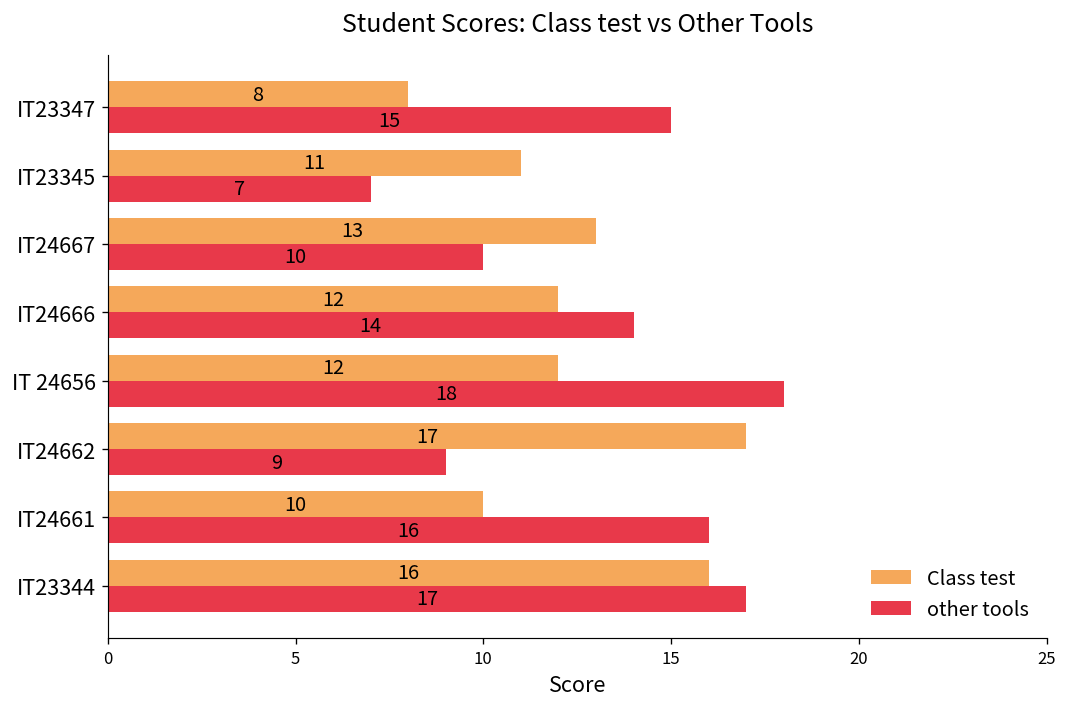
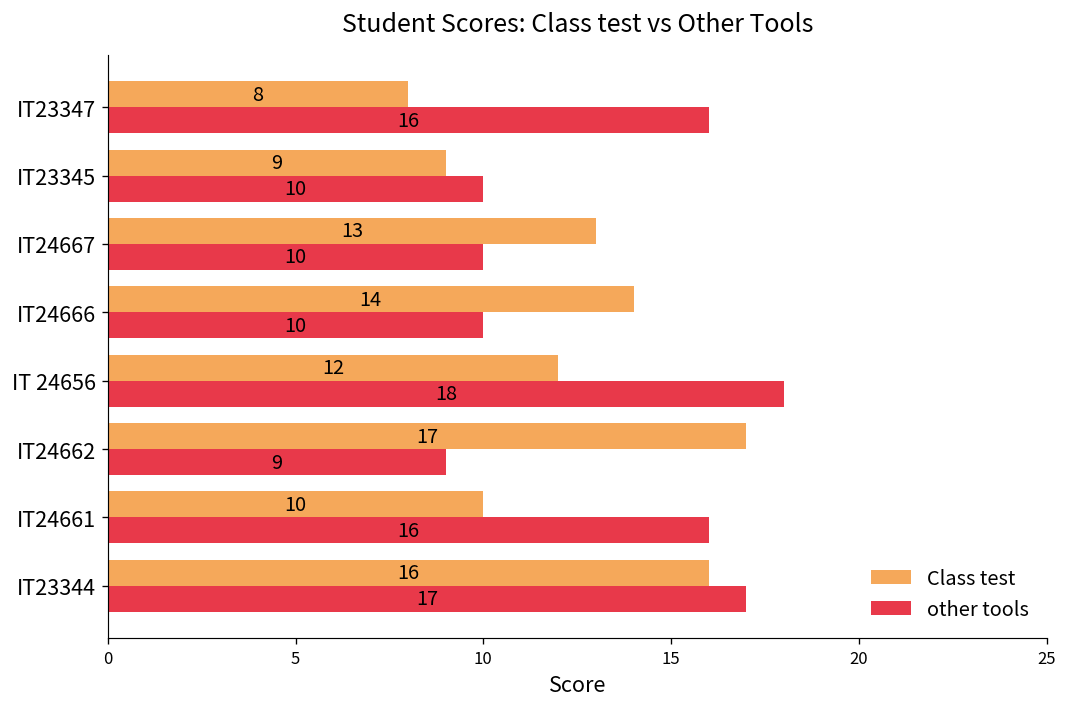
other tools, IT23347: 15 -> 16
Class test, IT23345: 11 -> 9
other tools, IT23345: 7 -> 10
Class test, IT24666: 12 -> 14
other tools, IT24666: 14 -> 10
